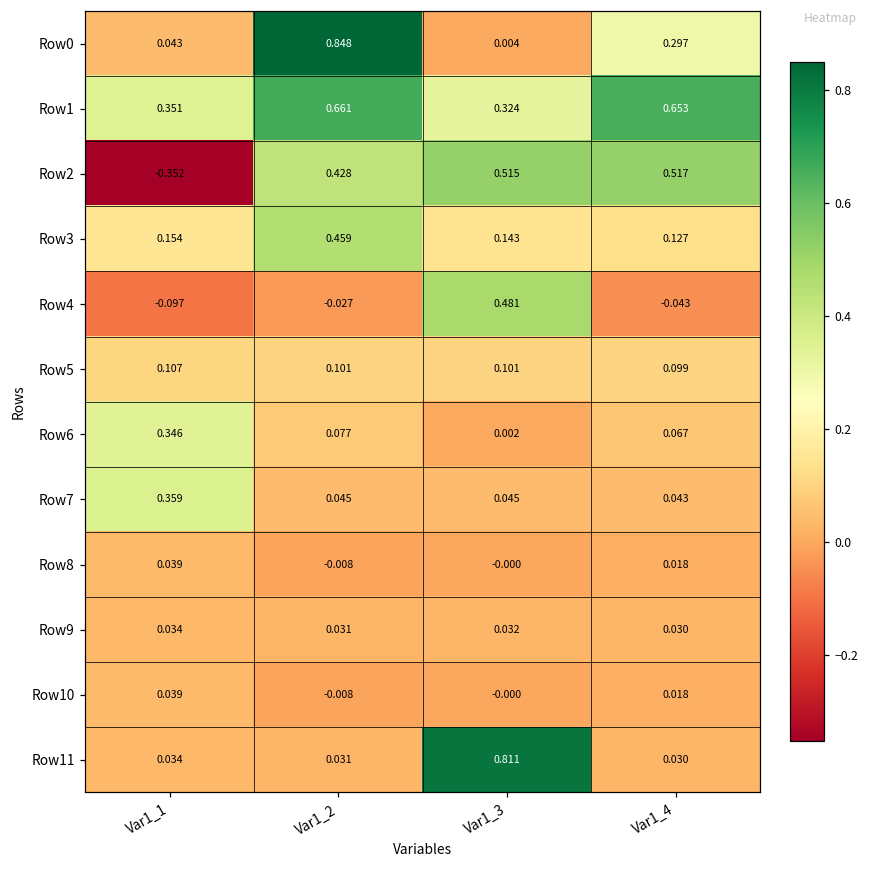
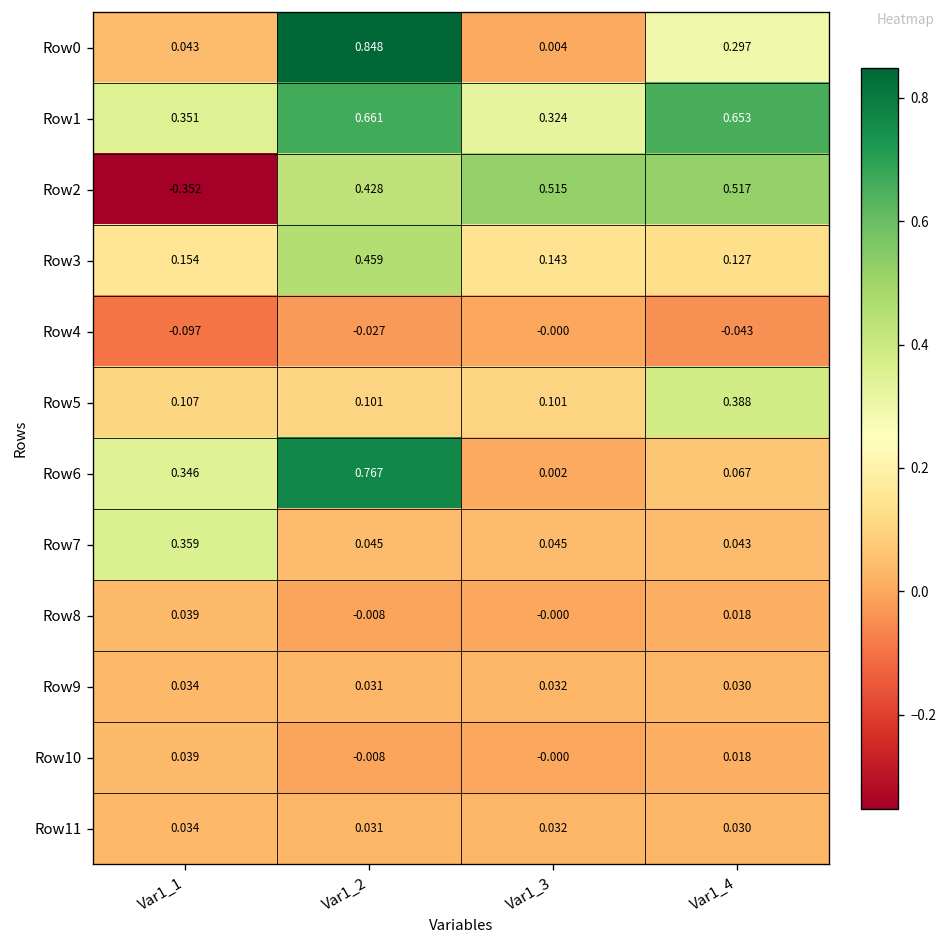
Row4, Var1_3: 0.481 -> -0.000
Row5, Var1_4: 0.099 -> 0.388
Row6, Var1_2: 0.077 -> 0.767
Row11, Var1_3: 0.811 -> 0.032
